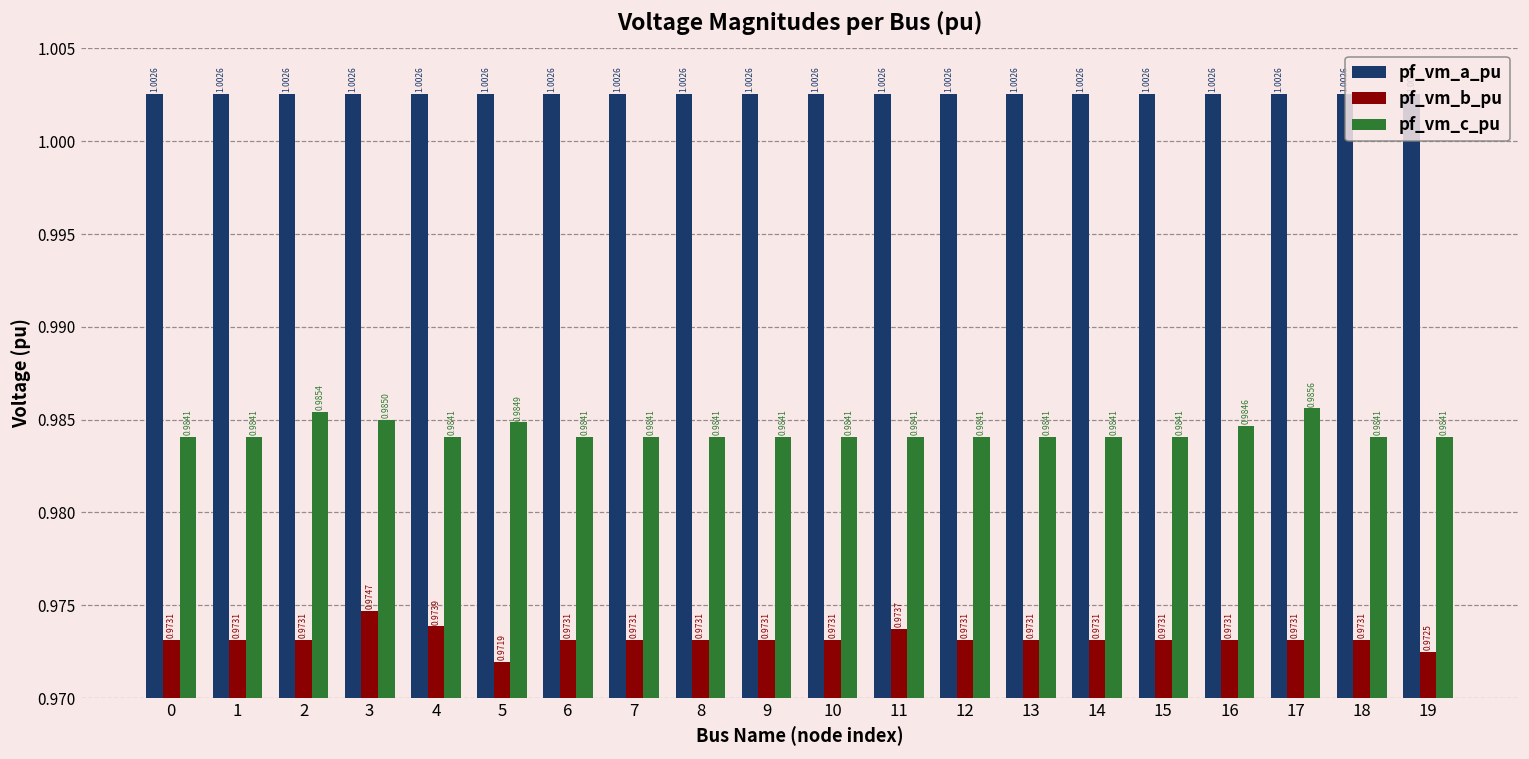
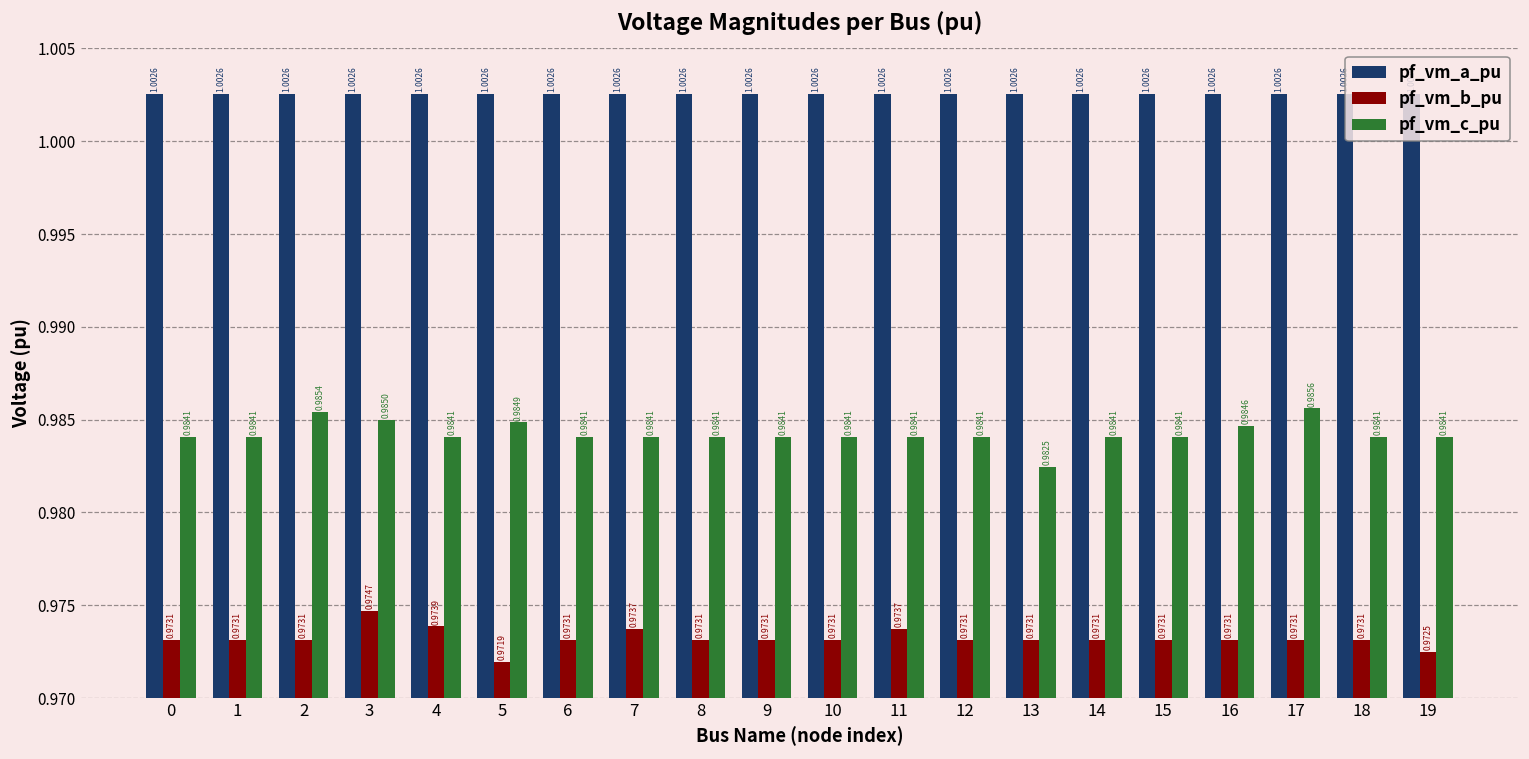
pf_vm_b_pu, 7: 0.9731 -> 0.9737
pf_vm_c_pu, 13: 0.9841 -> 0.9825
